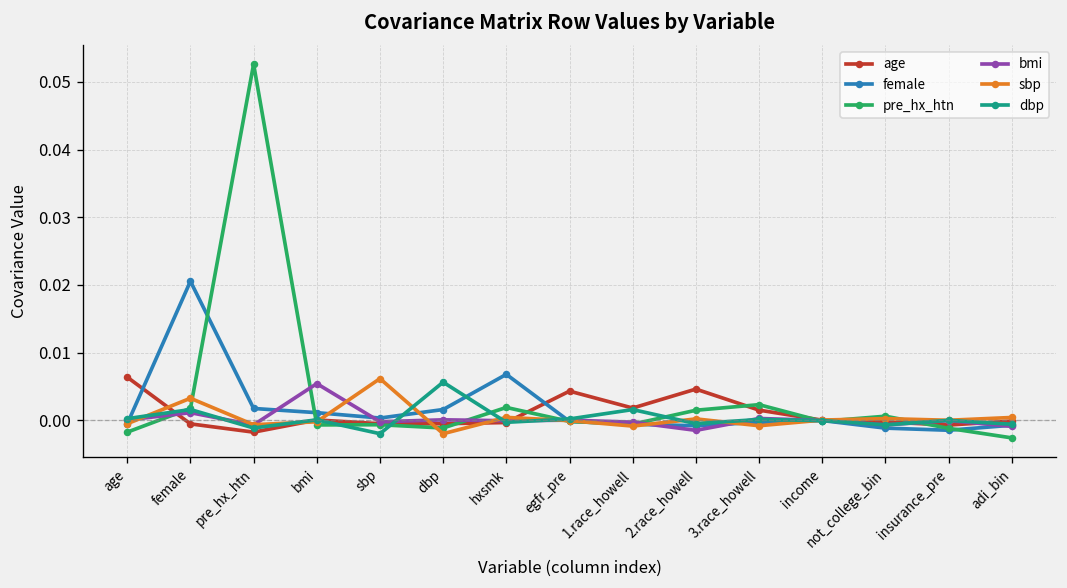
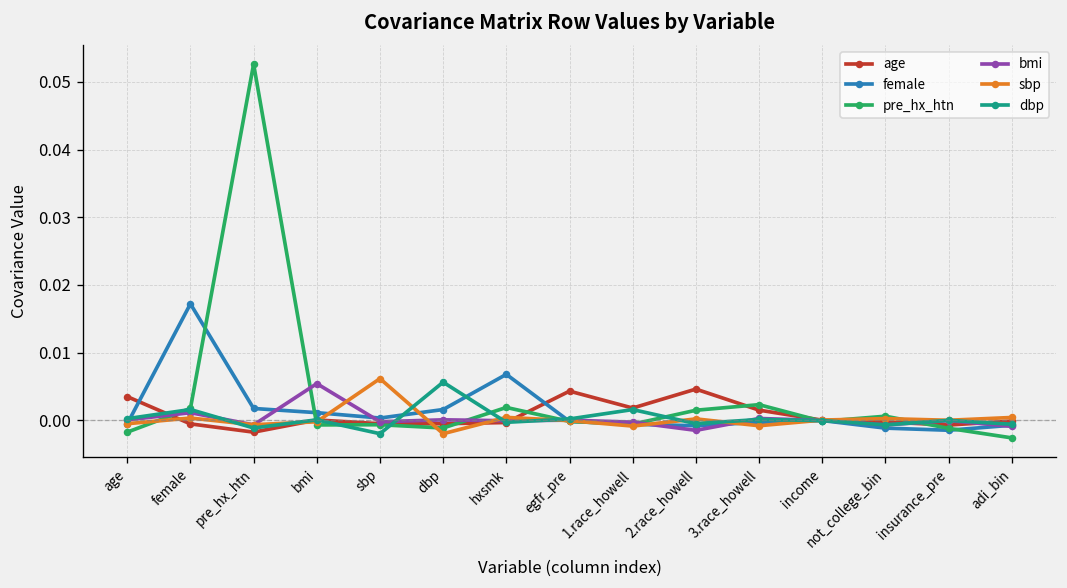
age, age: 0.006 -> 0.003
female, female: 0.021 -> 0.017
sbp, female: 0.003 -> 0.000
